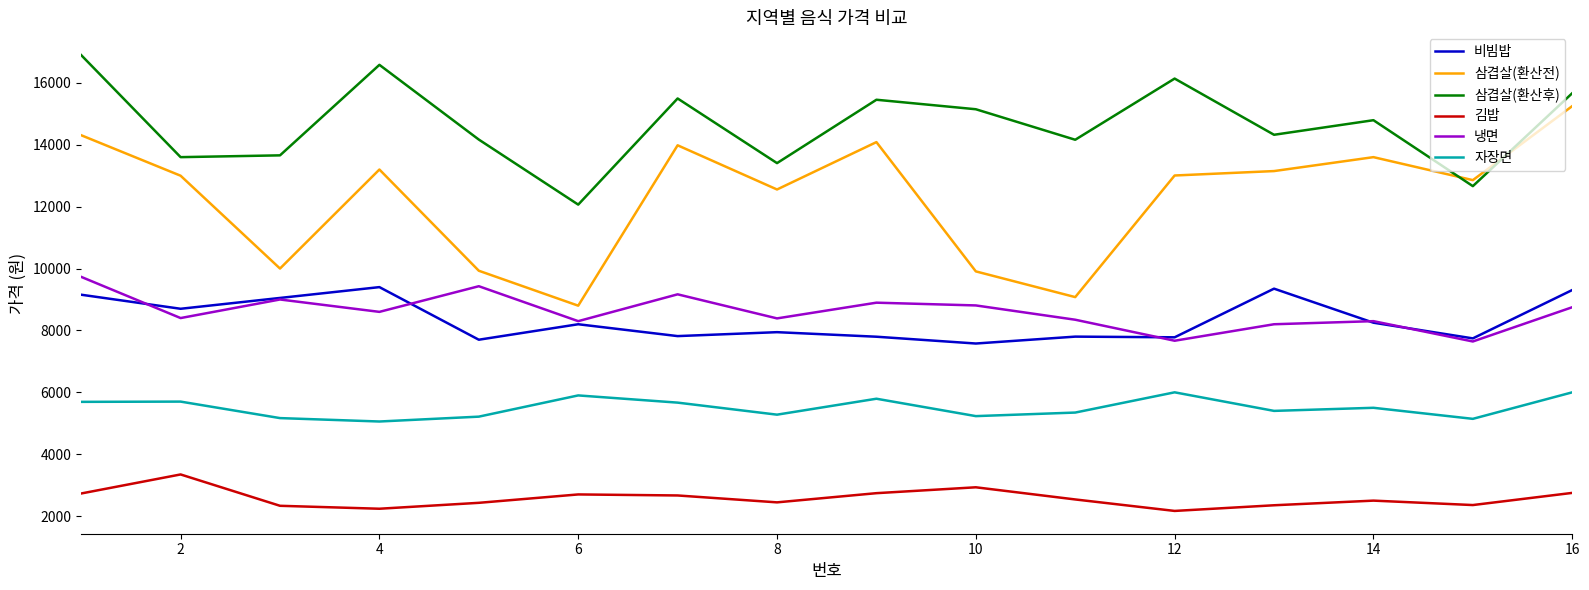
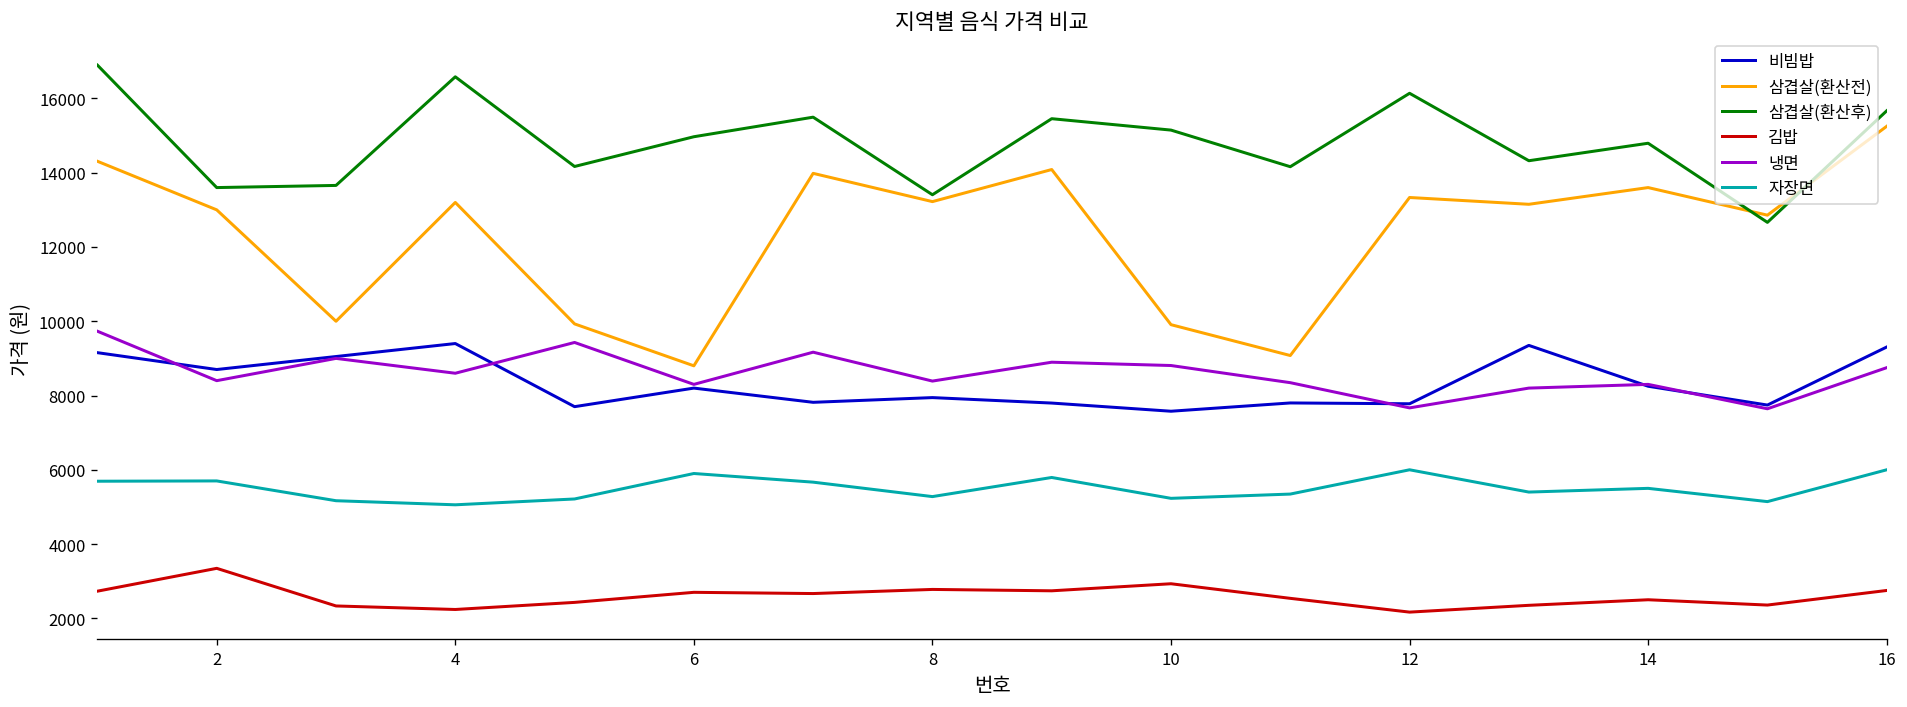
삼겹살(환산후), 6: 12100 -> 15000
삼겹살(환산전), 8: 12600 -> 13200
김밥, 8: 2400 -> 2800
삼겹살(환산전), 12: 13000 -> 13300
